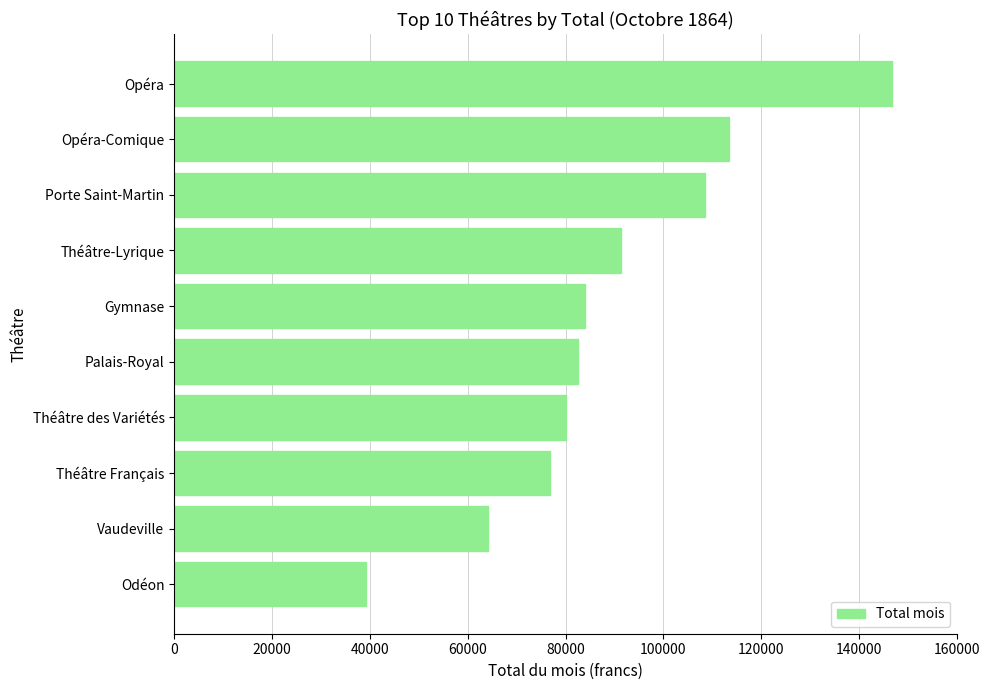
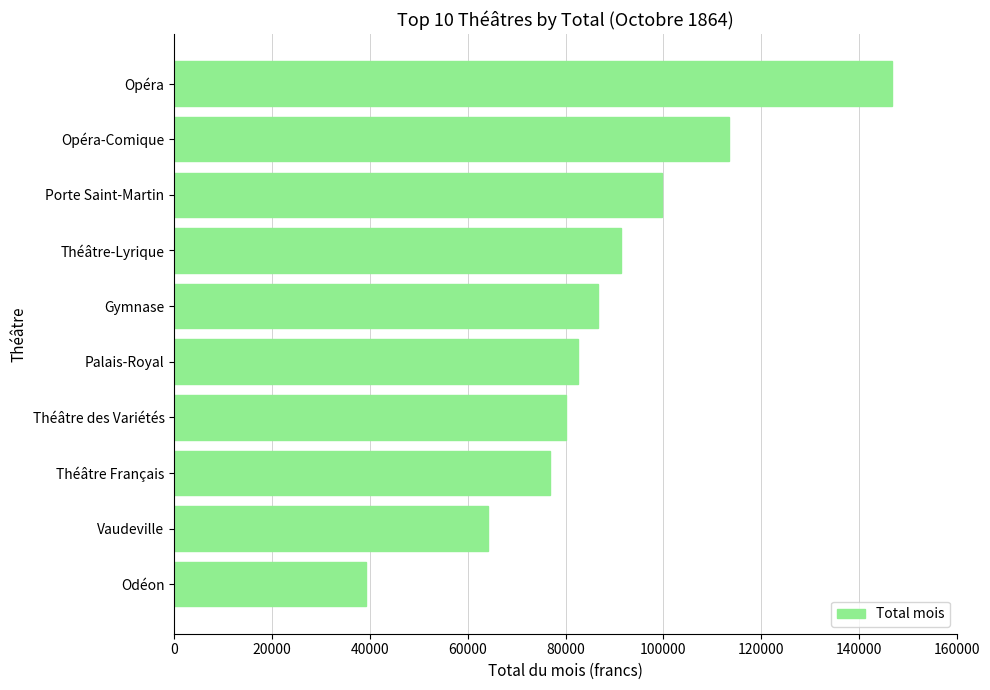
Porte Saint-Martin: 109000 -> 100000
Gymnase: 84000 -> 87000
